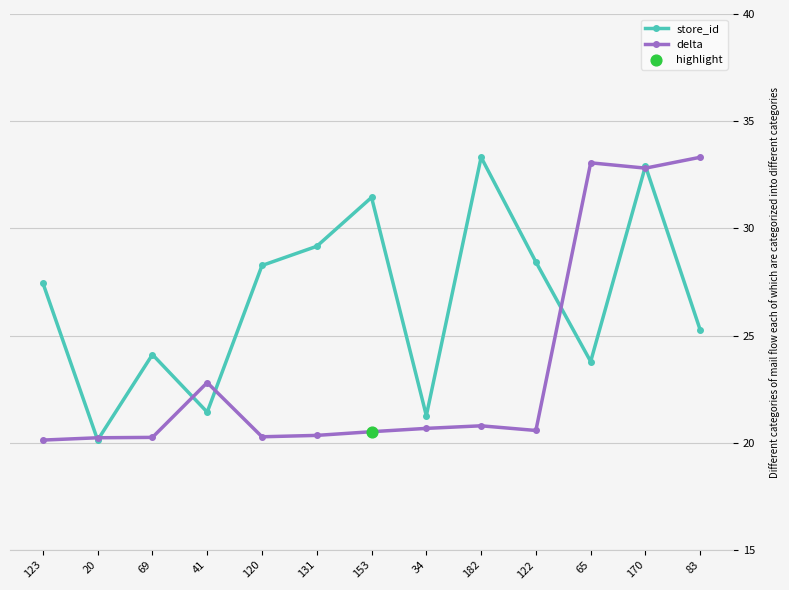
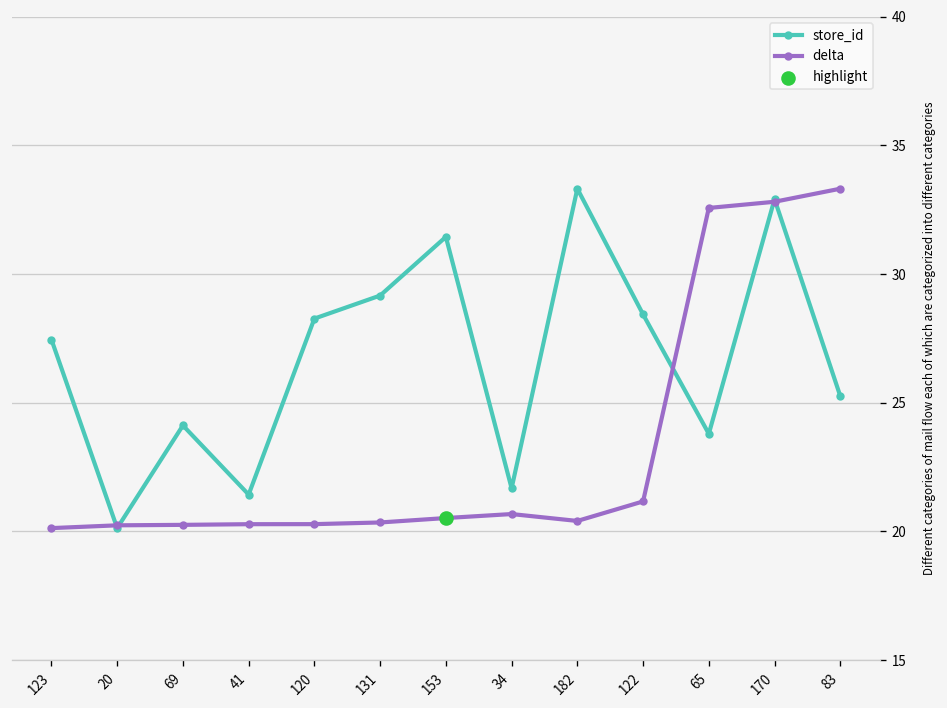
delta, 41: 22.8 -> 20.3
store_id, 34: 21.3 -> 21.7
delta, 182: 20.8 -> 20.4
delta, 122: 20.6 -> 21.2
delta, 65: 33.1 -> 32.6
